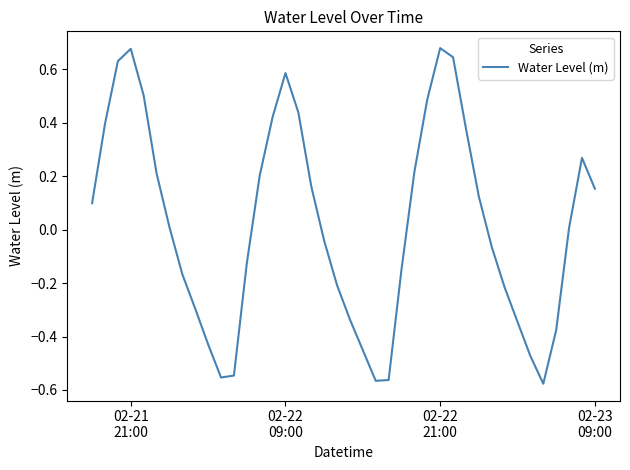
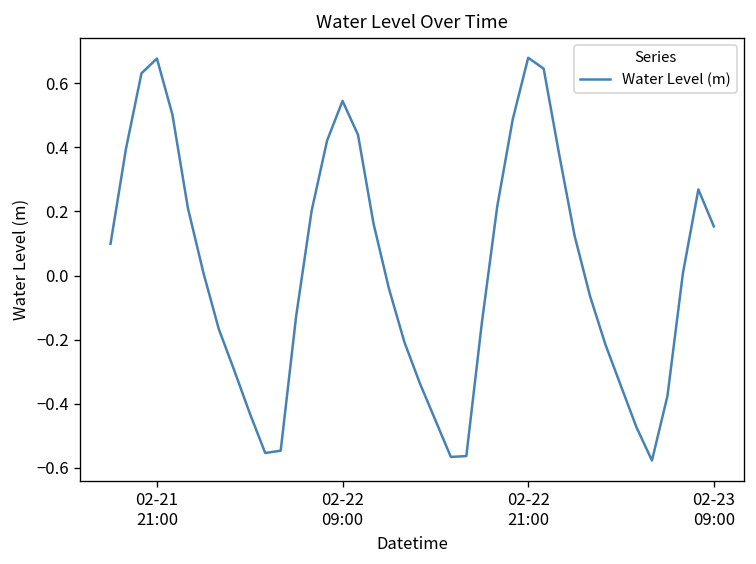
02-22 09:00: 0.59 -> 0.54
